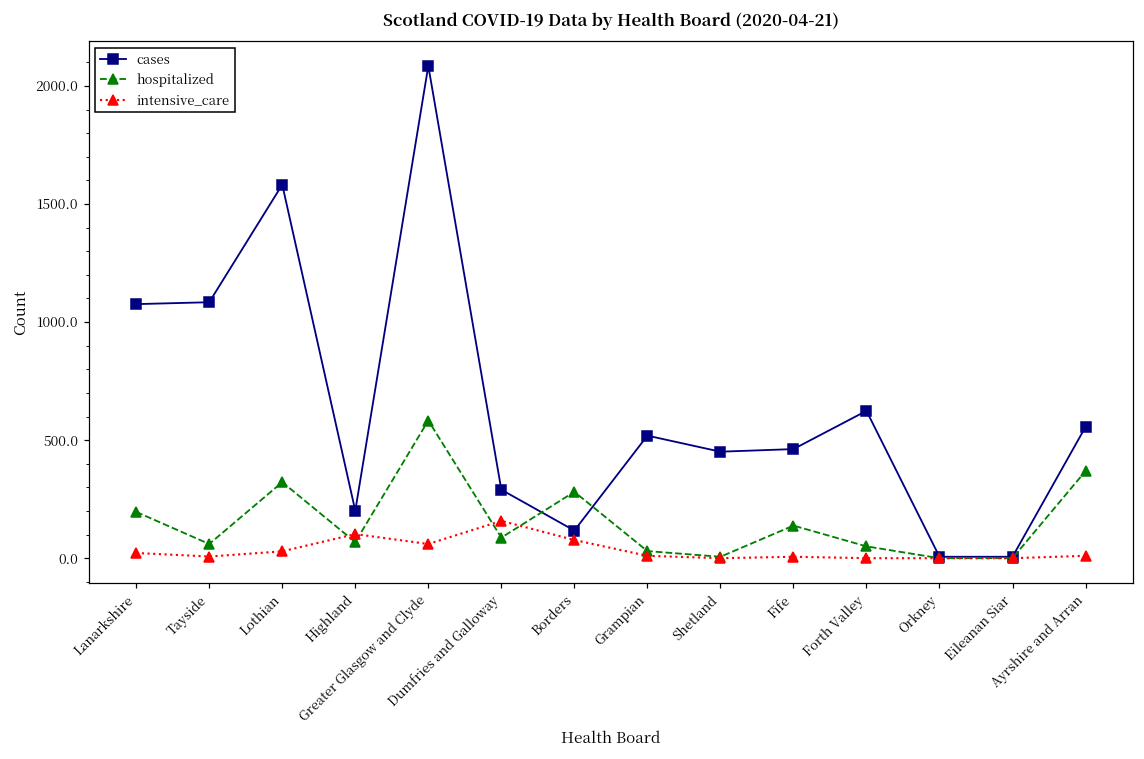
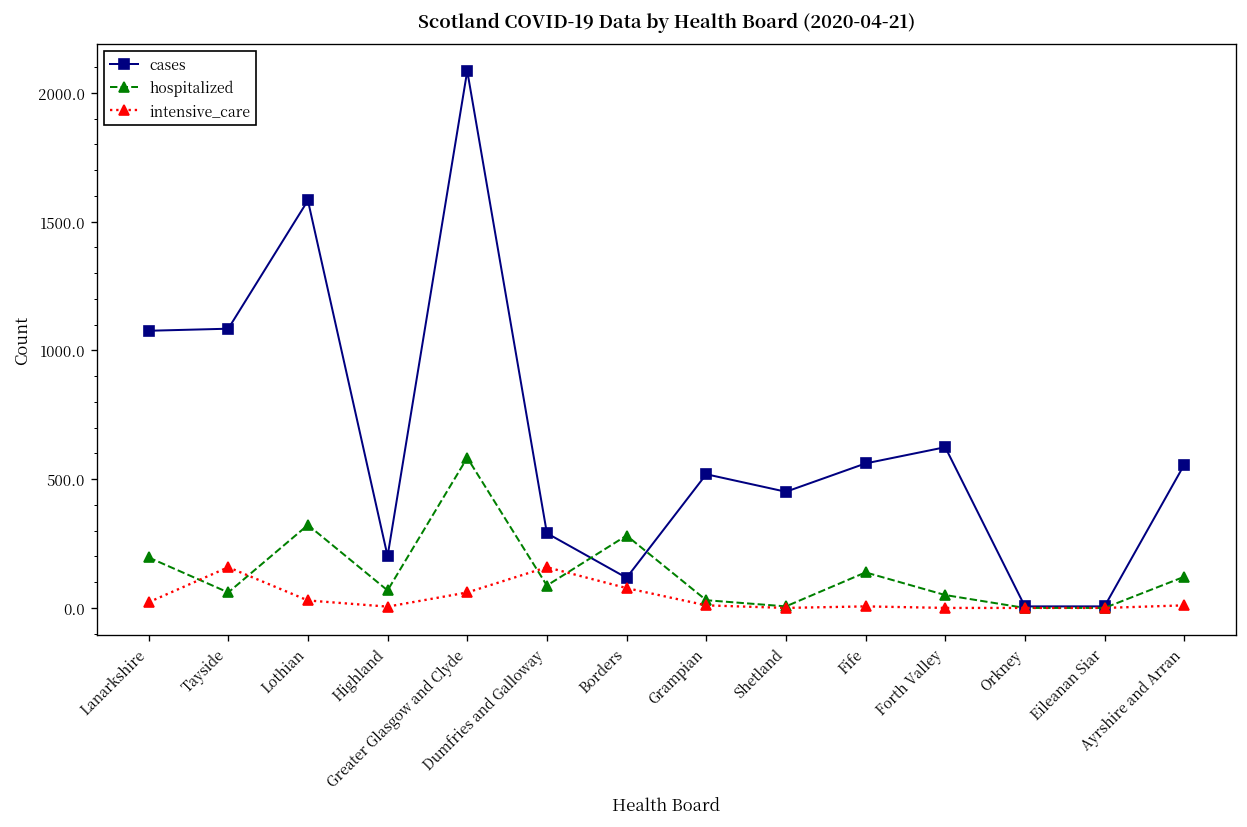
intensive_care, Tayside: 10 -> 160
intensive_care, Highland: 100 -> 10
cases, Fife: 460 -> 560
hospitalized, Ayrshire and Arran: 370 -> 120
